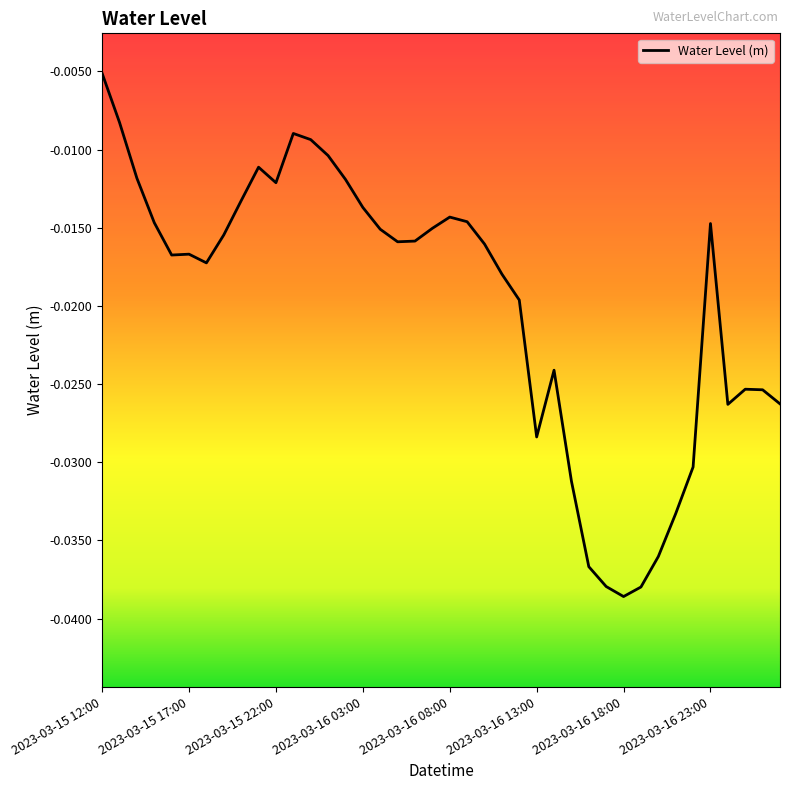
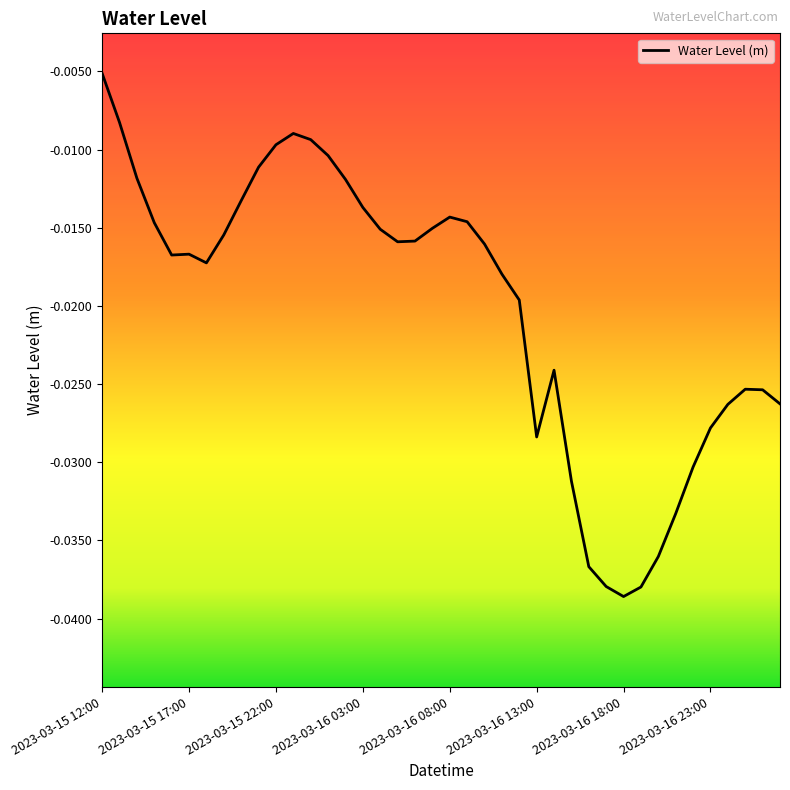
2023-03-15 22:00: -0.0121 -> -0.0097
2023-03-16 23:00: -0.0147 -> -0.0278
